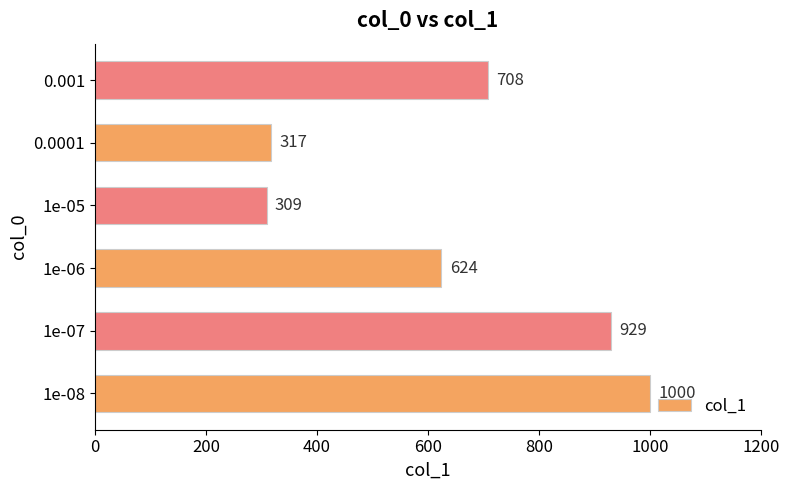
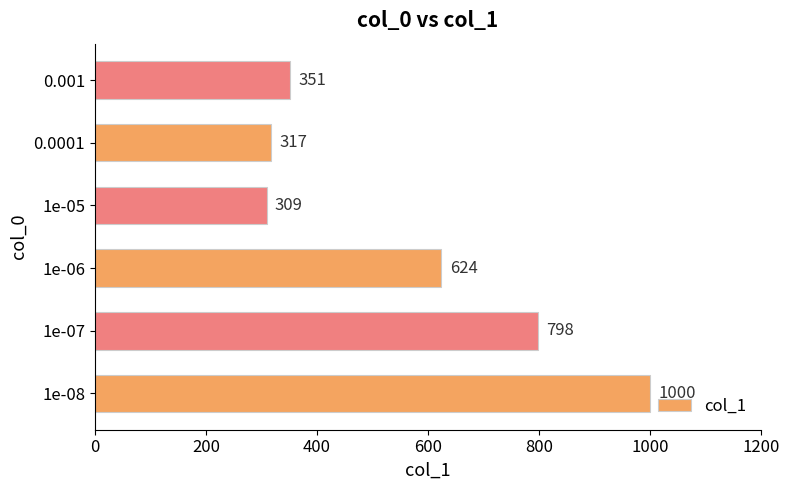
0.001: 708 -> 351
1e-07: 929 -> 798
